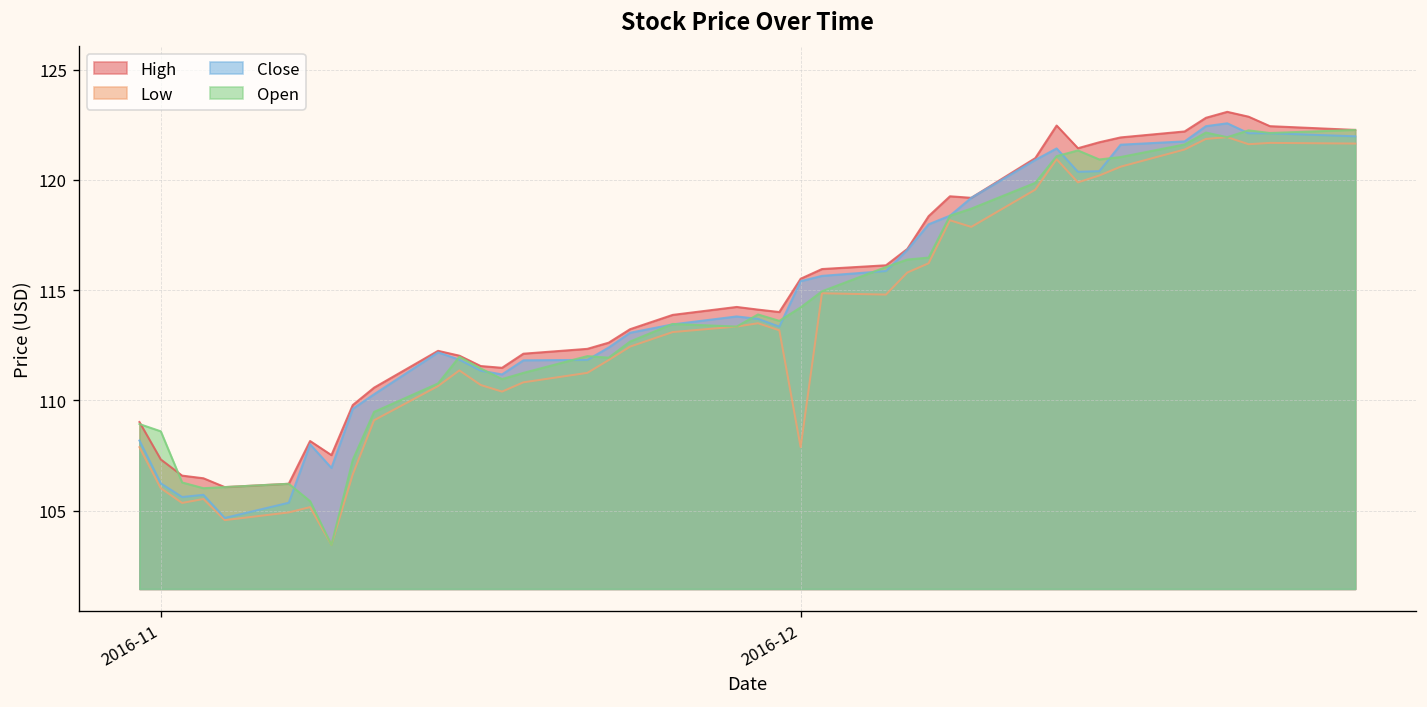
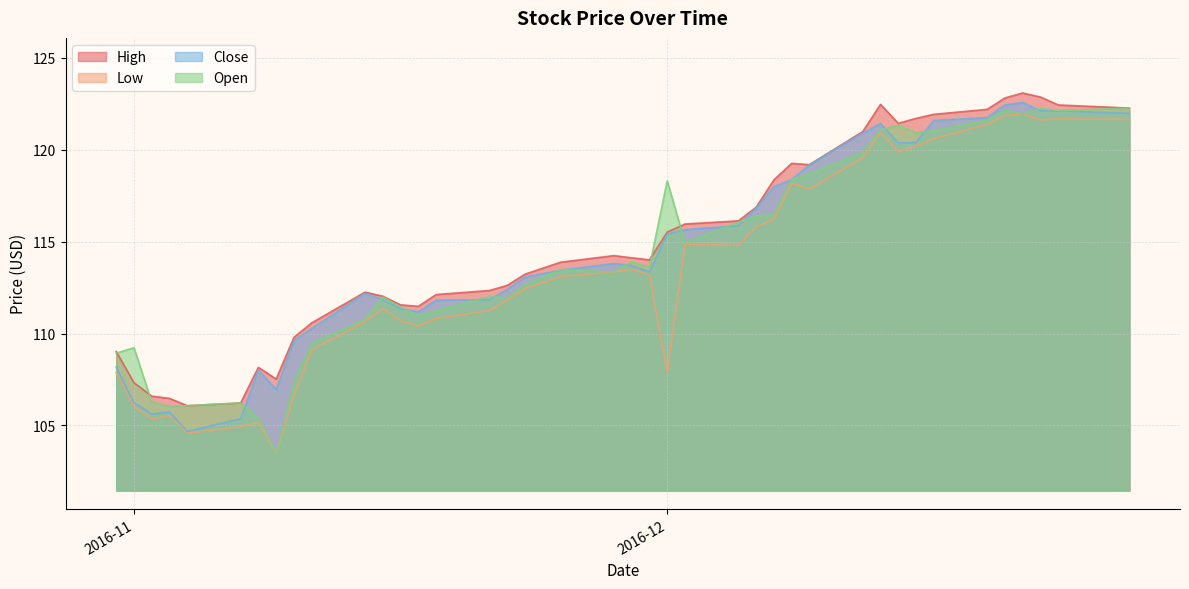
Open, 2016-11: 108.6 -> 109.2
Open, 2016-12: 114.2 -> 118.3
